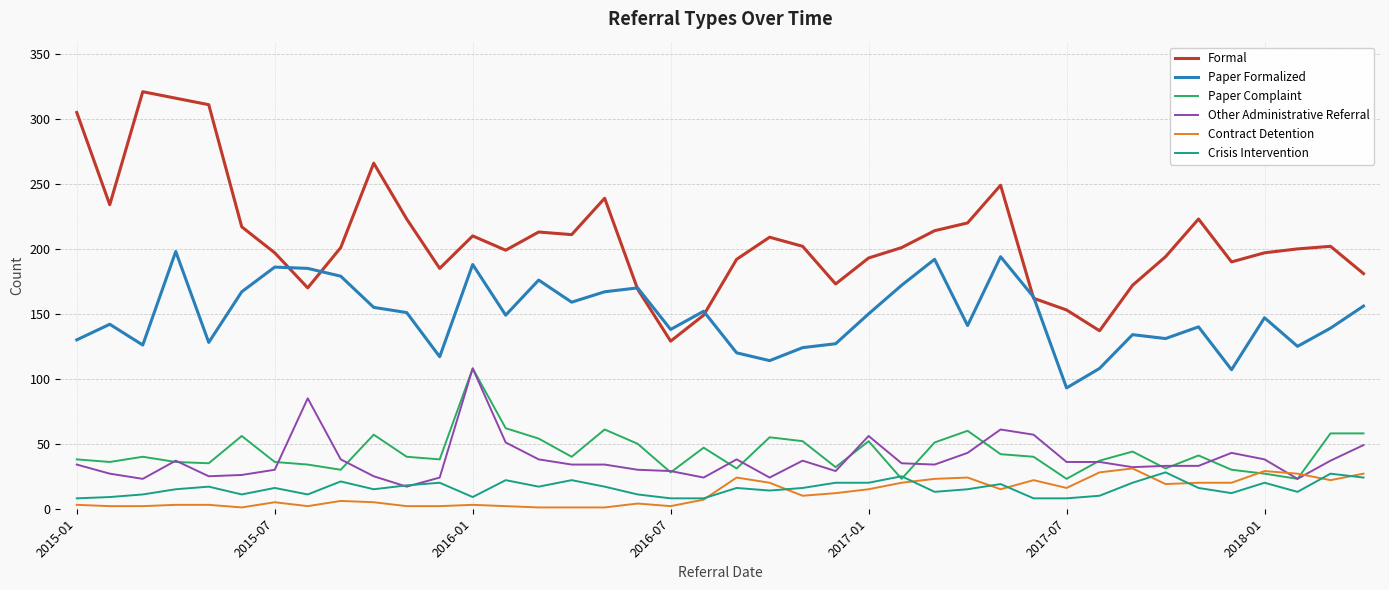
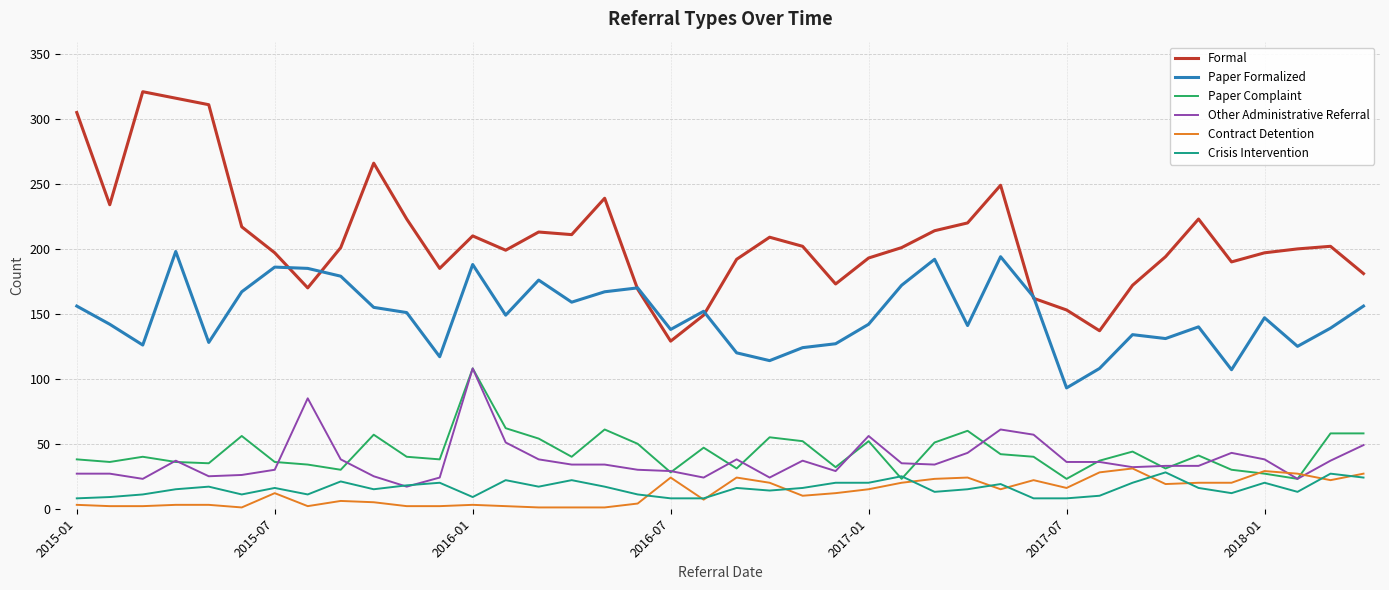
Paper Formalized, 2015-01: 130 -> 156
Other Administrative Referral, 2015-01: 34 -> 27
Contract Detention, 2015-07: 5 -> 12
Contract Detention, 2016-07: 2 -> 24
Paper Formalized, 2017-01: 150 -> 142
